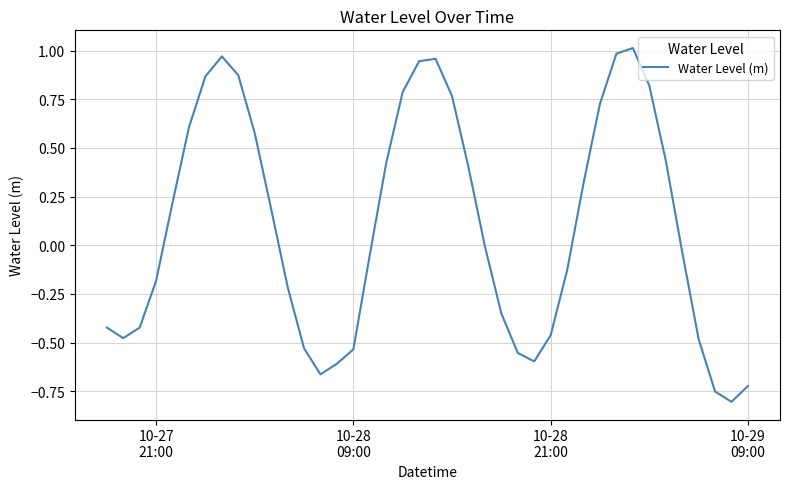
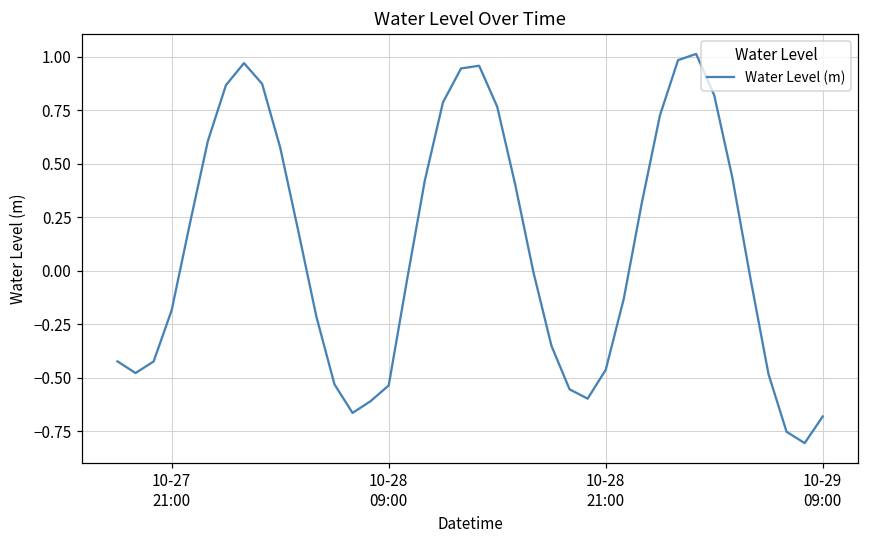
10-29 09:00: -0.72 -> -0.68
